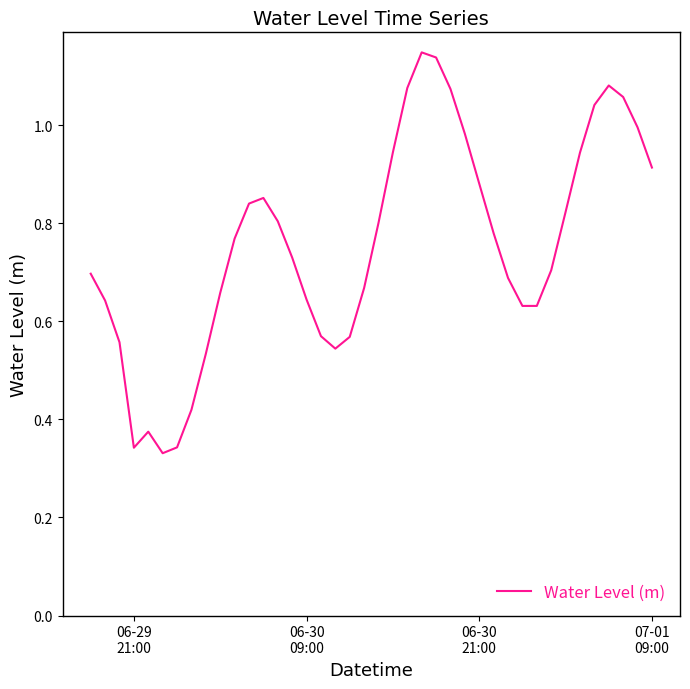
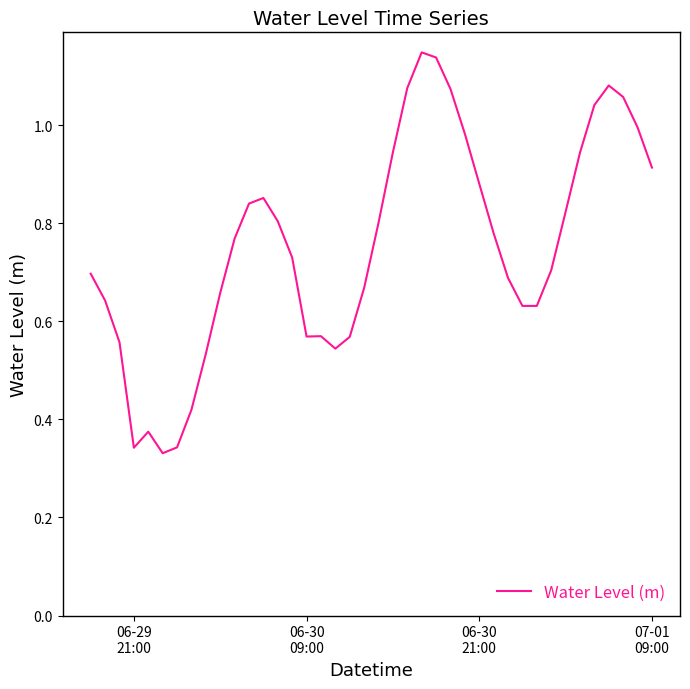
06-30 09:00: 0.64 -> 0.57
